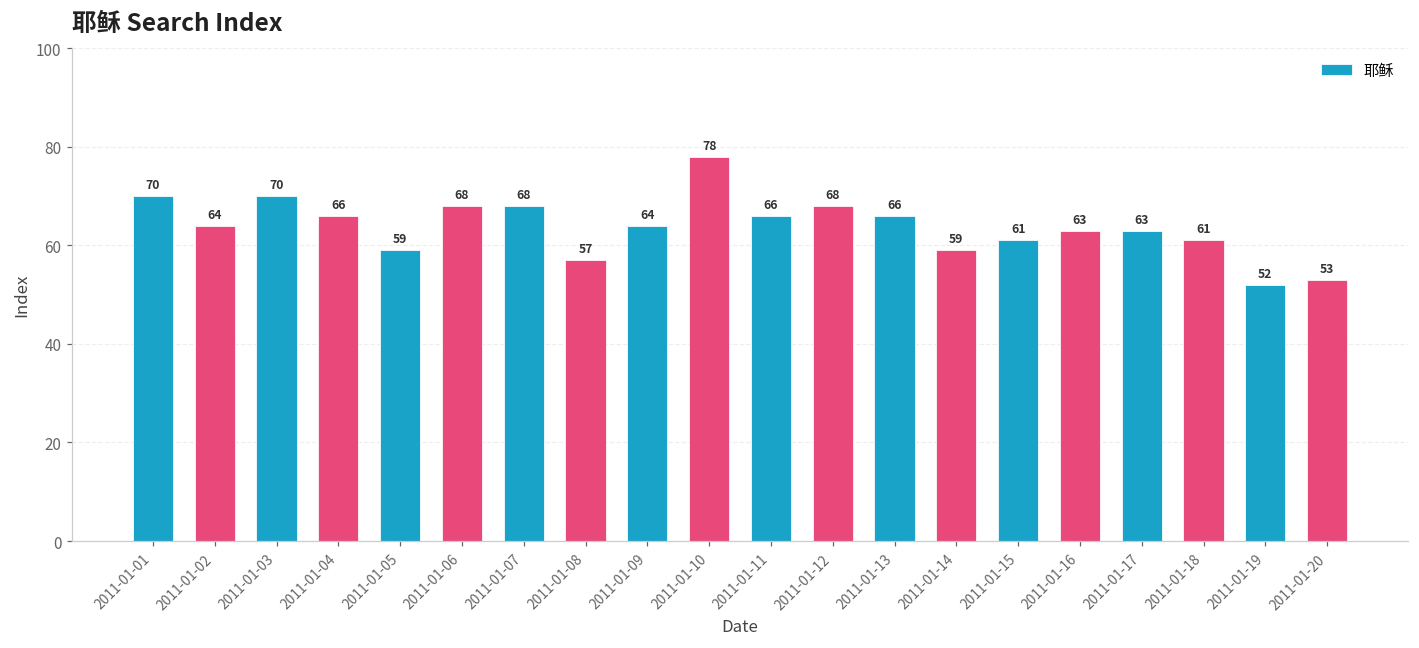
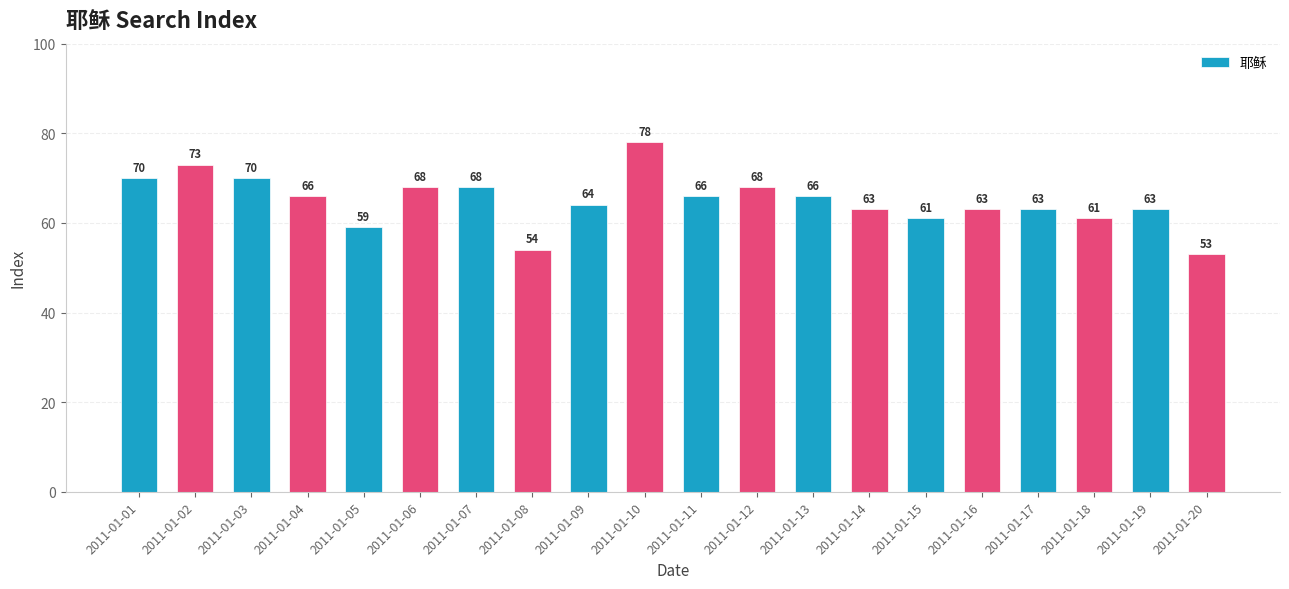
2011-01-02: 64 -> 73
2011-01-08: 57 -> 54
2011-01-14: 59 -> 63
2011-01-19: 52 -> 63
